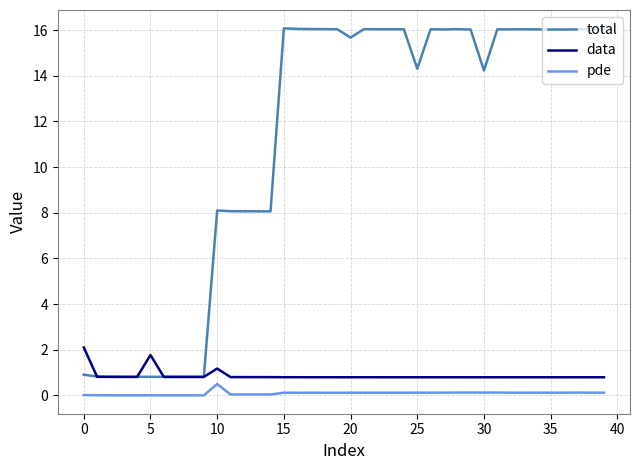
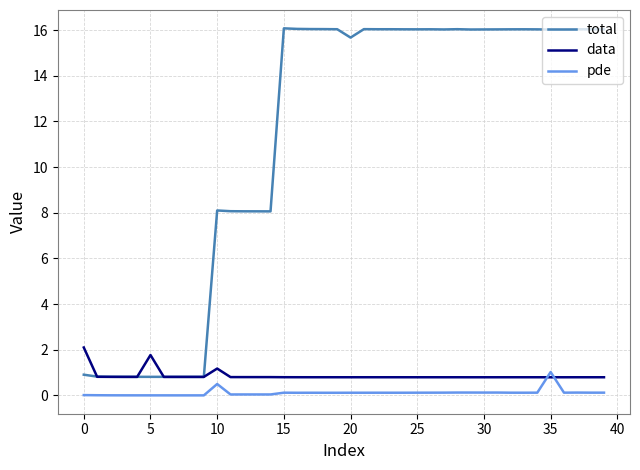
total, 25: 14.3 -> 16.0
total, 30: 14.2 -> 16.0
pde, 35: 0.1 -> 1.0
